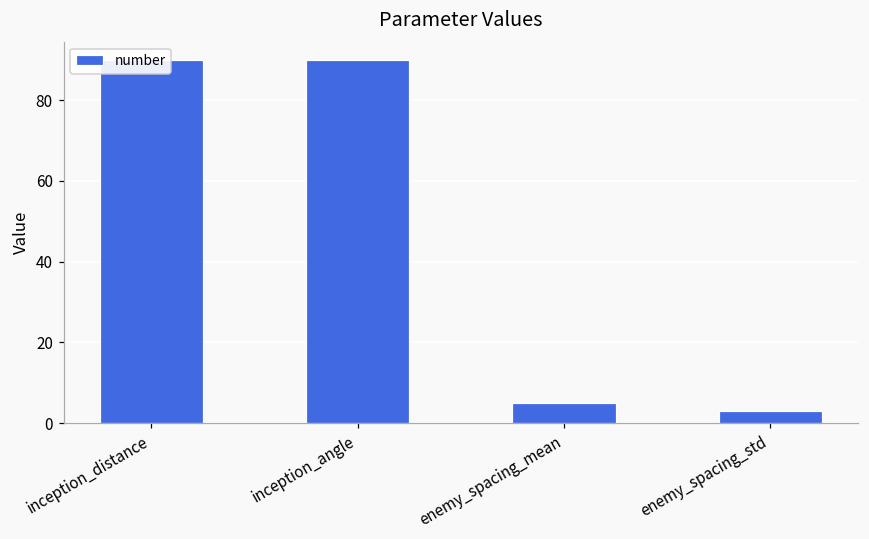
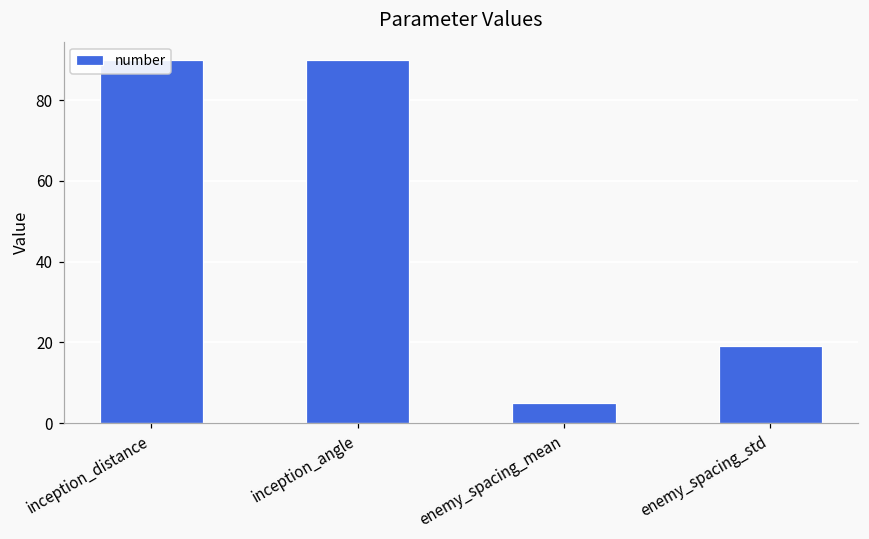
enemy_spacing_std: 3 -> 19
